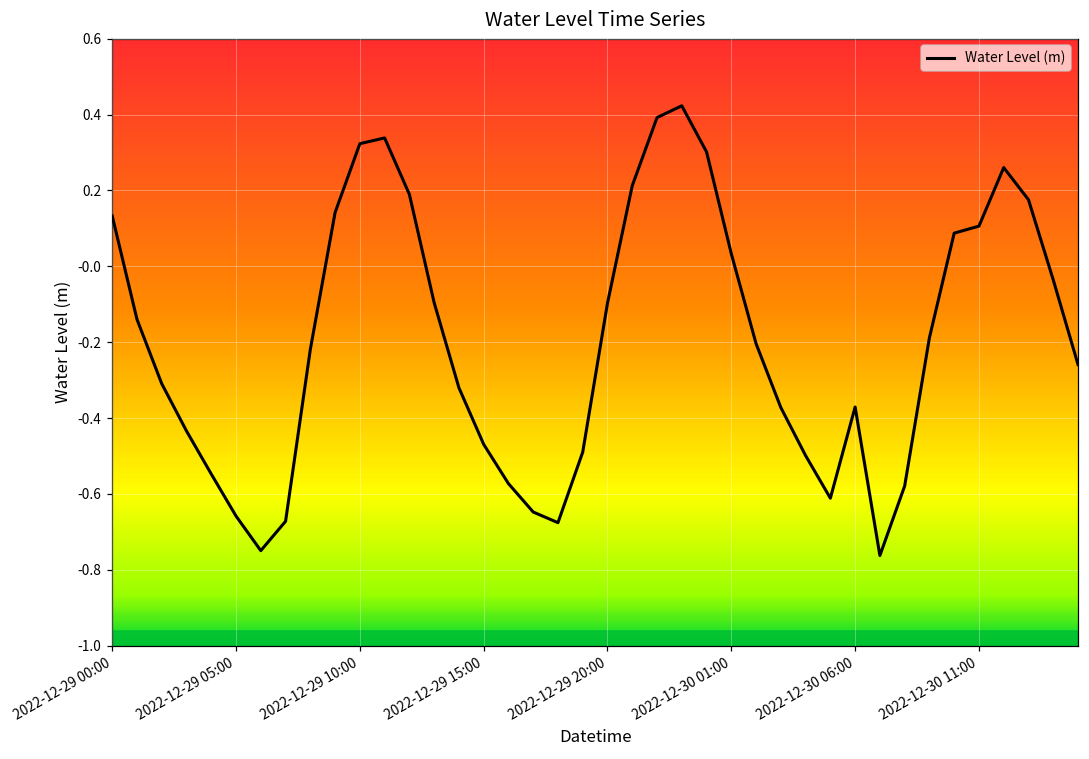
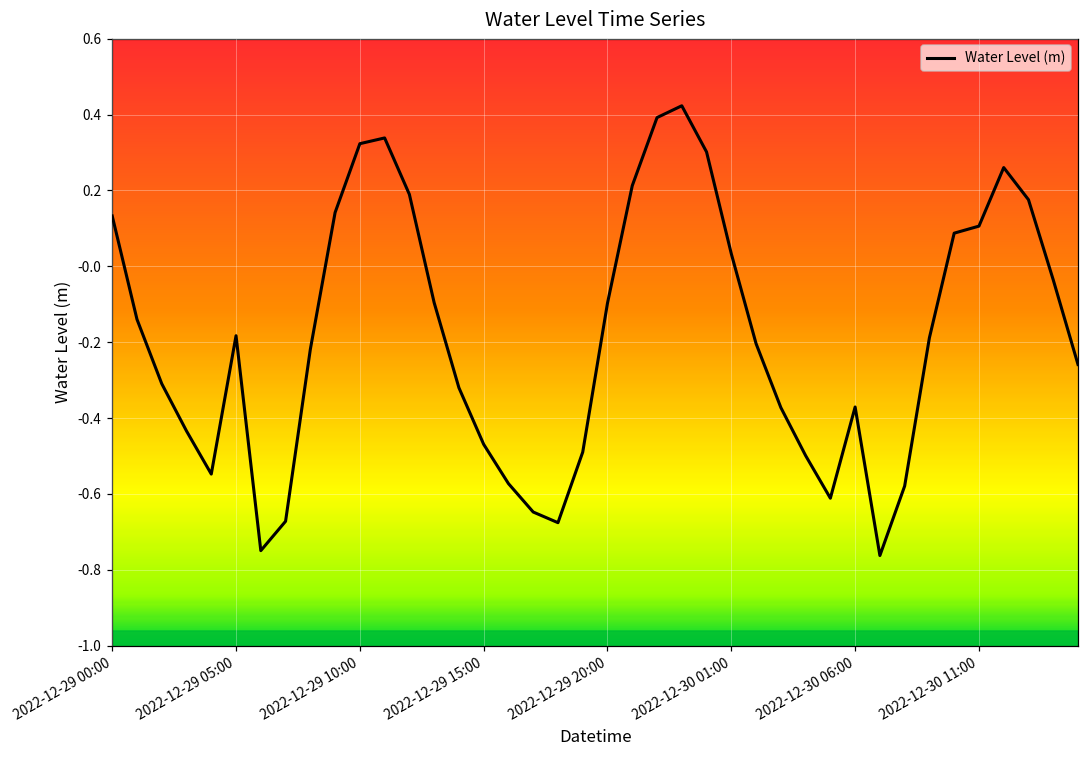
2022-12-29 05:00: -0.66 -> -0.18
